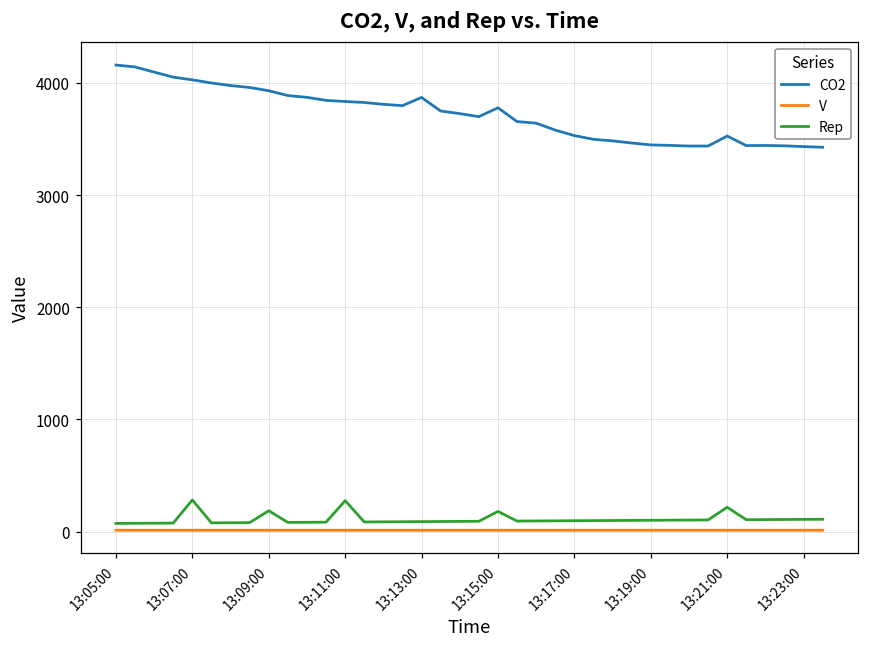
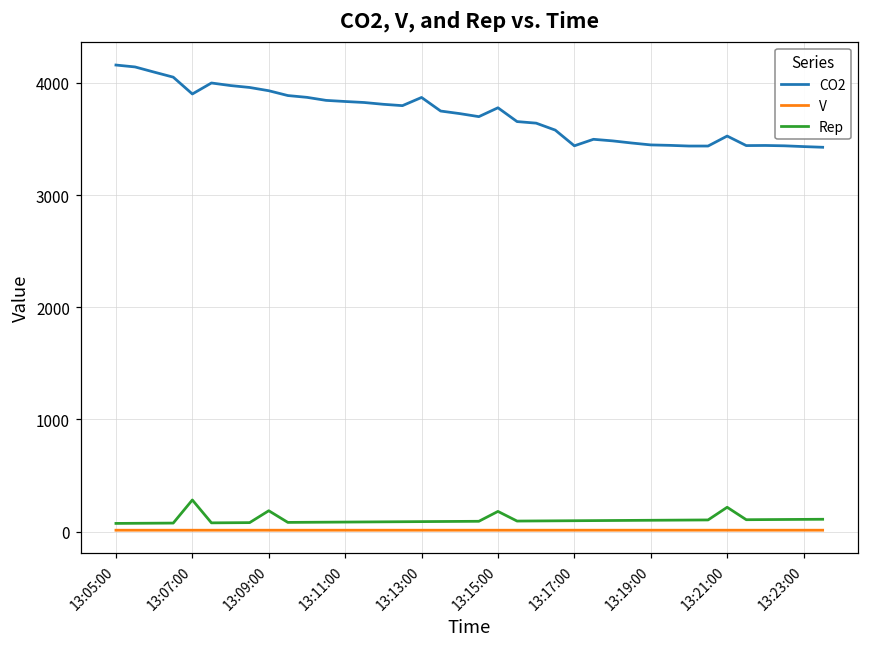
CO2, 13:07:00: 4030 -> 3900
Rep, 13:11:00: 280 -> 90
CO2, 13:17:00: 3530 -> 3440
